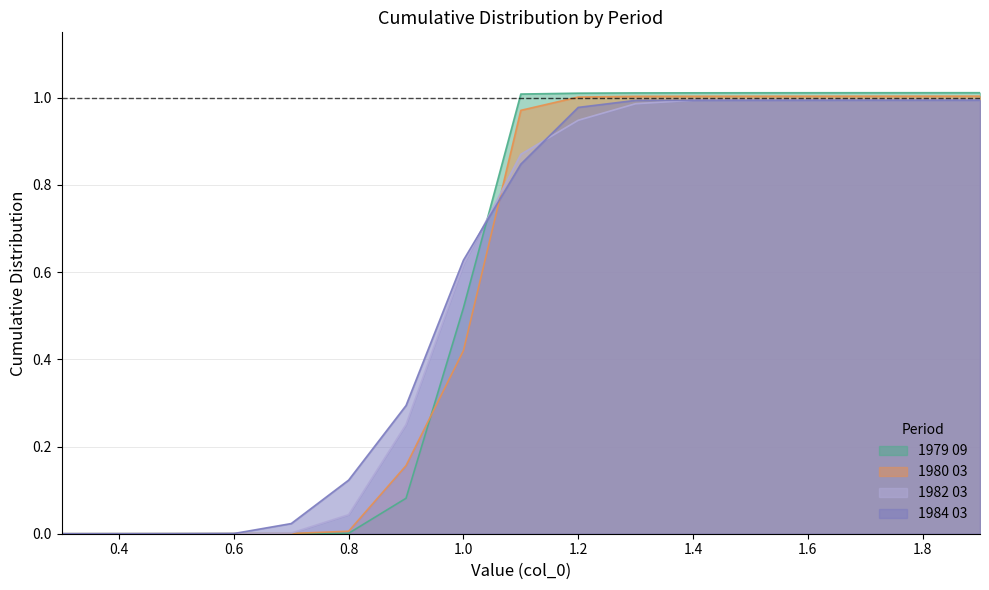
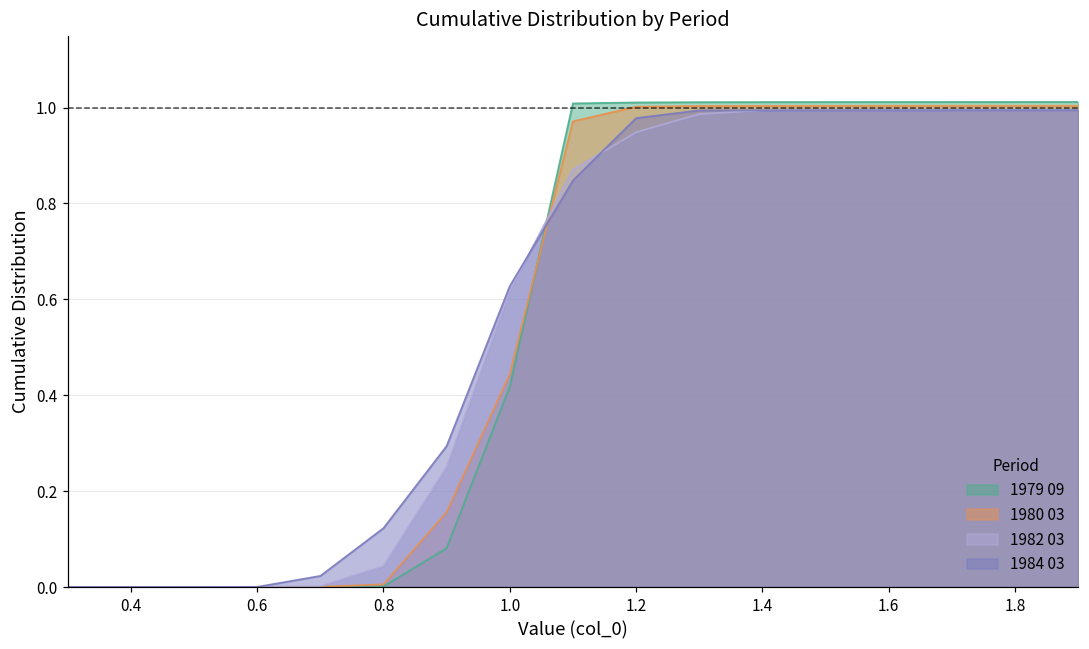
1979 09, 1.0: 0.52 -> 0.42
1980 03, 1.0: 0.42 -> 0.44
